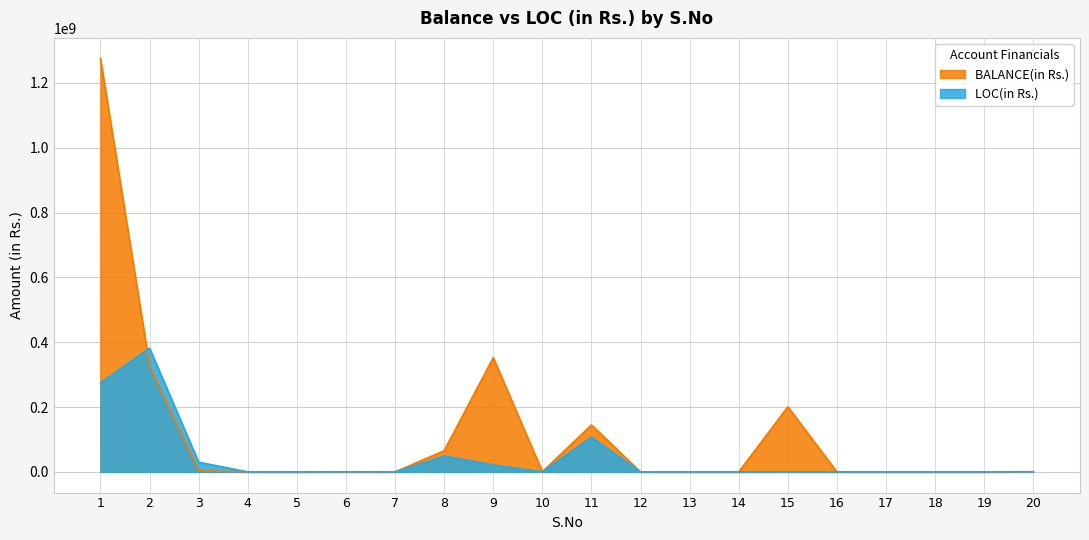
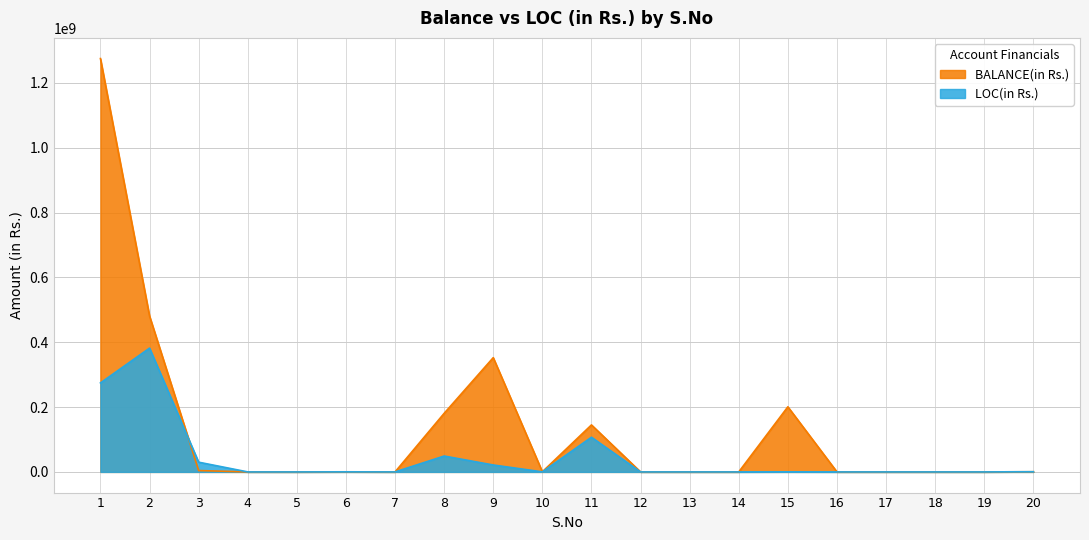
BALANCE(in Rs.), 2: 330000000 -> 480000000
BALANCE(in Rs.), 8: 70000000 -> 180000000
